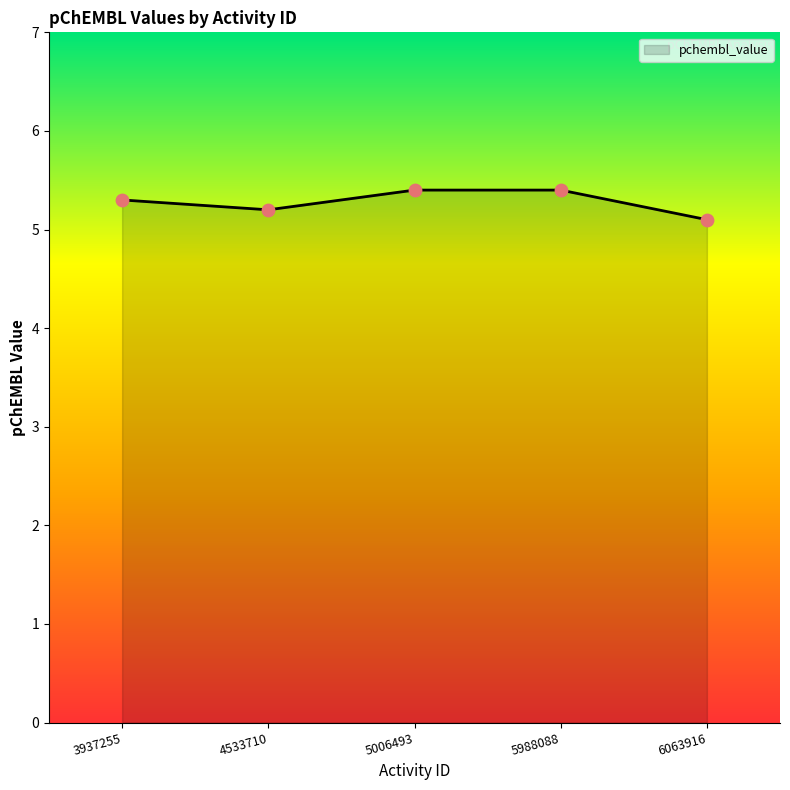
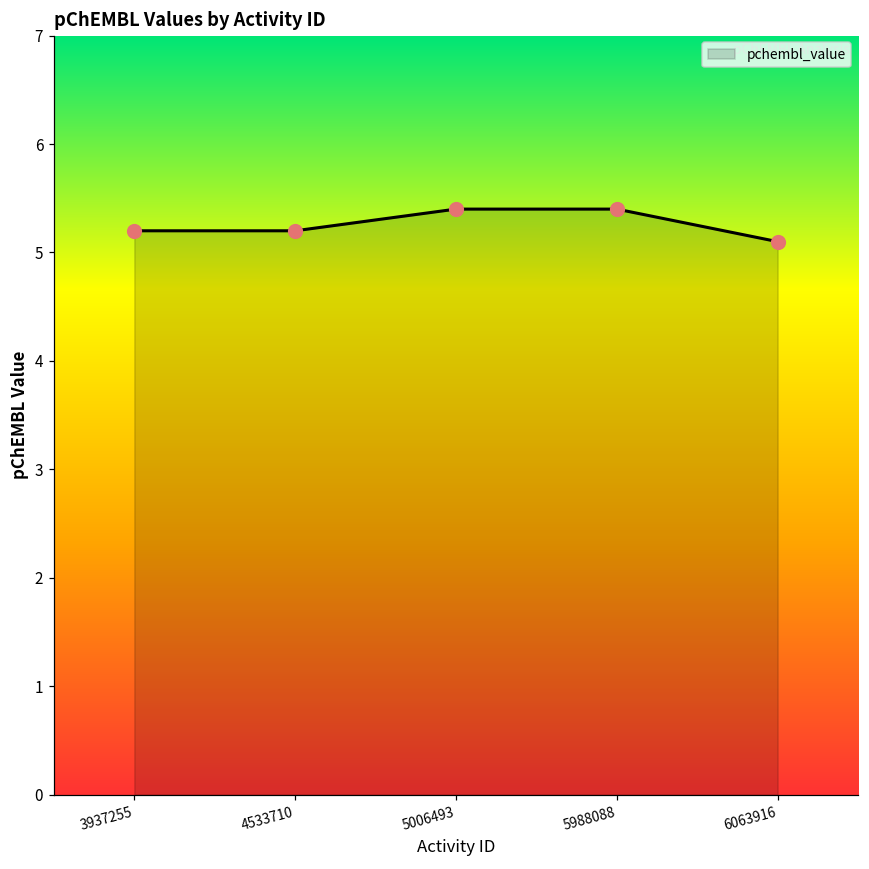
3937255: 5.3 -> 5.2
